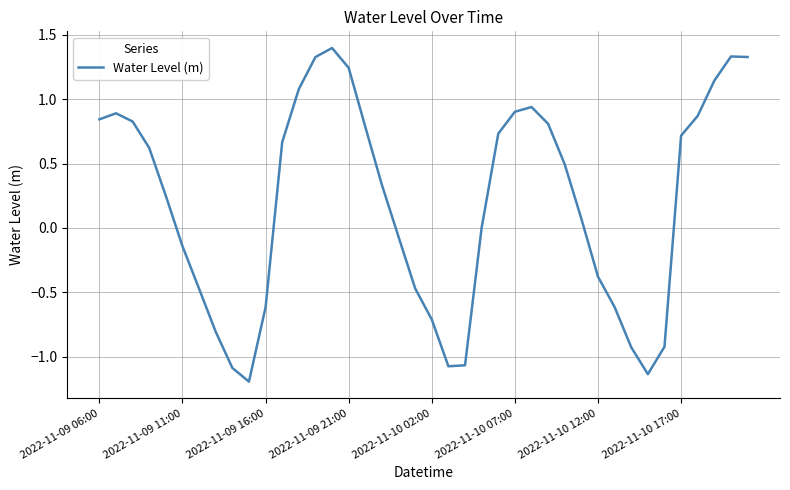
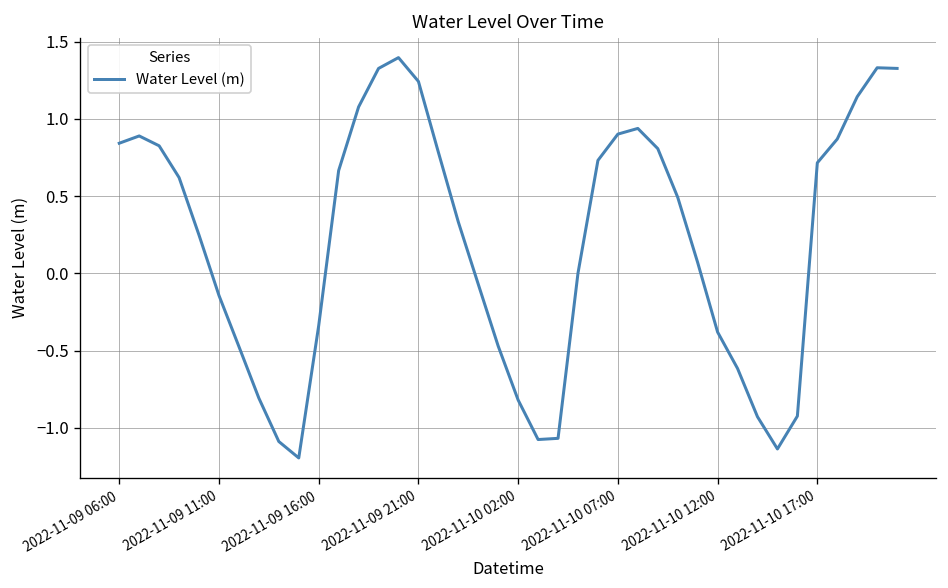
2022-11-09 16:00: -0.62 -> -0.34
2022-11-10 02:00: -0.71 -> -0.82
